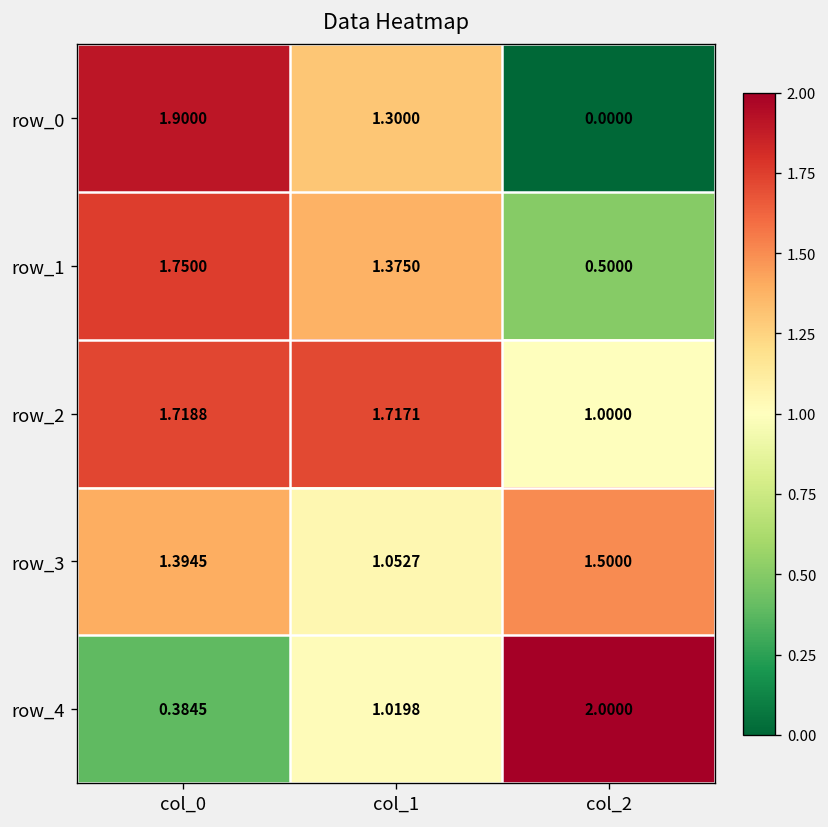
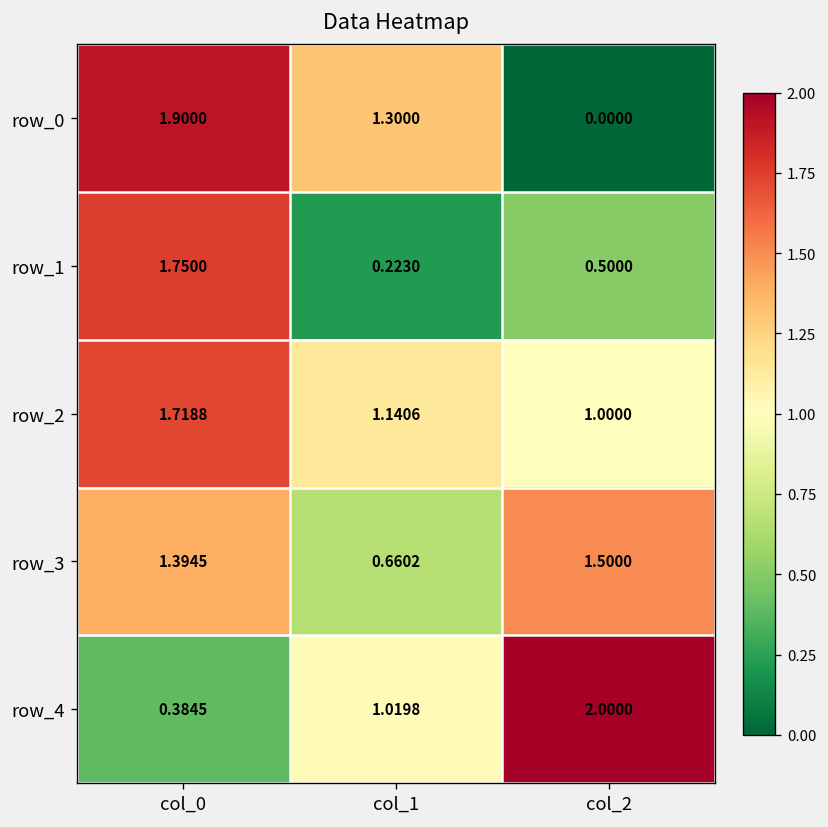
row_1, col_1: 1.3750 -> 0.2230
row_2, col_1: 1.7171 -> 1.1406
row_3, col_1: 1.0527 -> 0.6602
